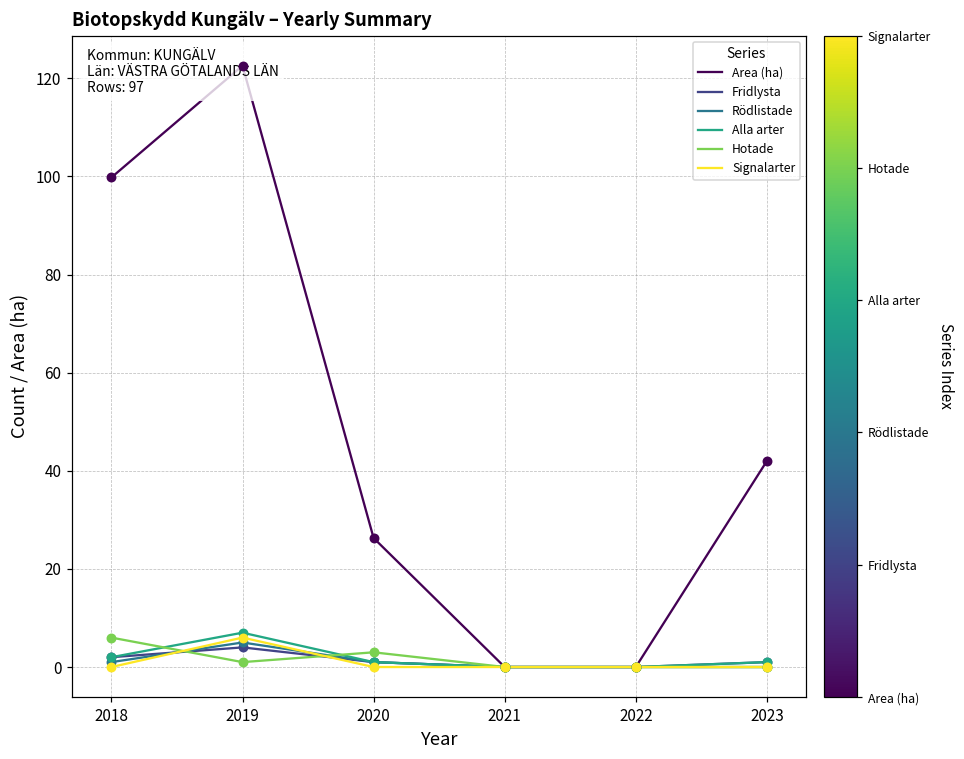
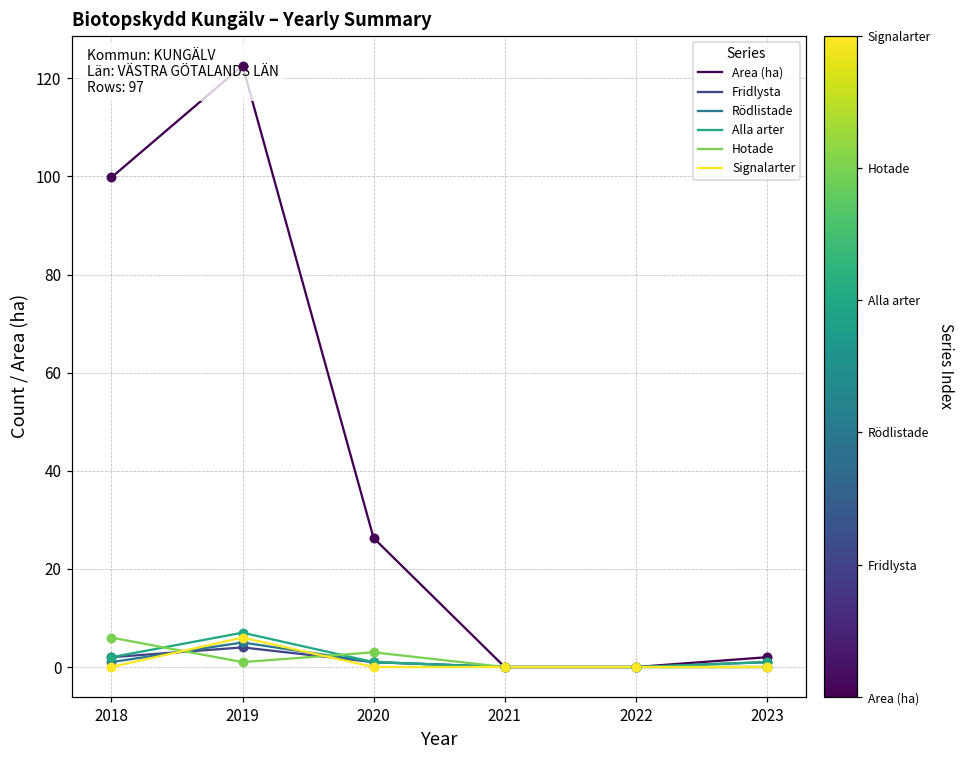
Area (ha), 2023: 42 -> 2
